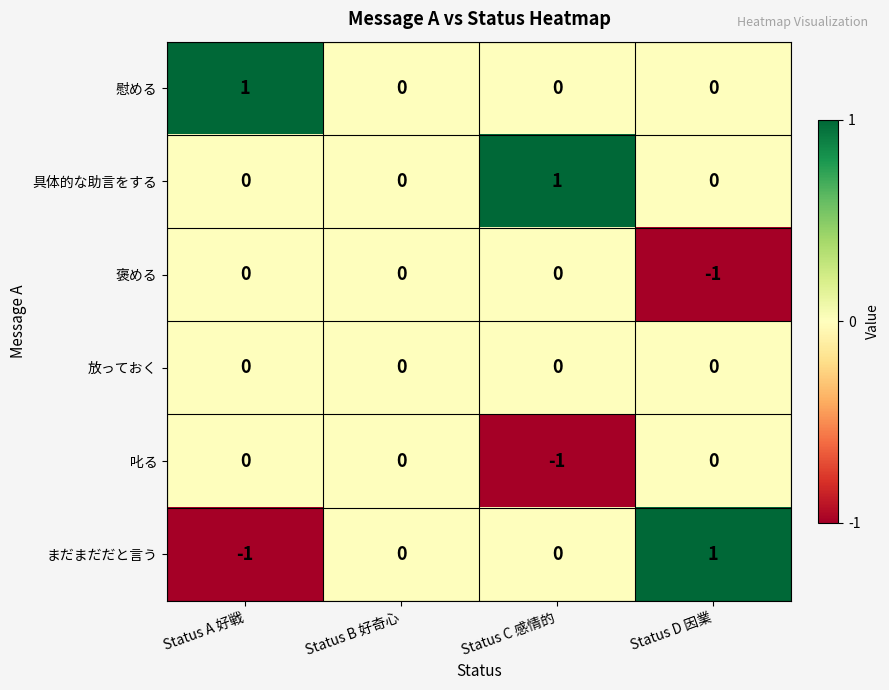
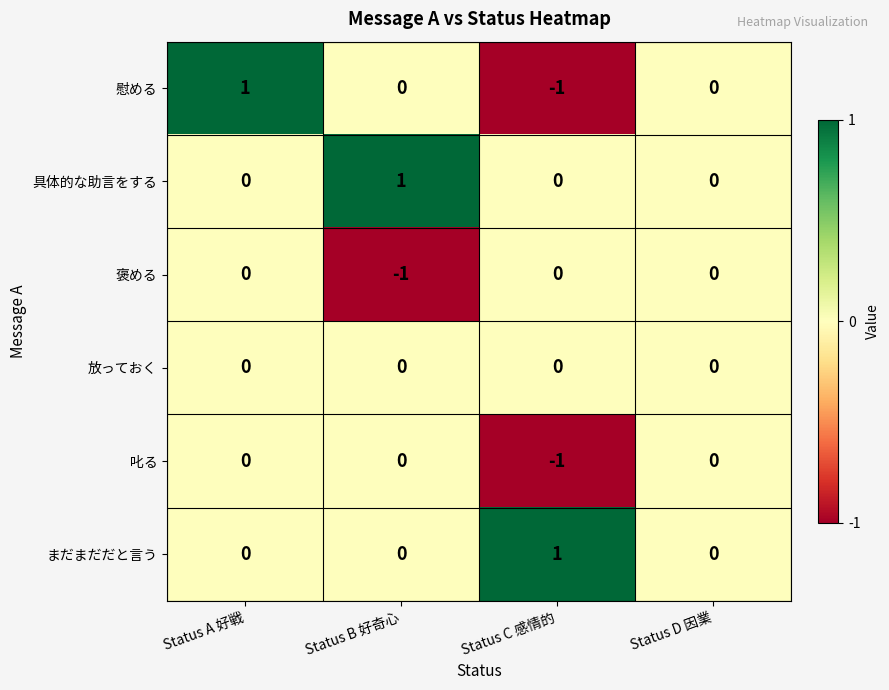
慰める, Status C 感情的: 0 -> -1
具体的な助言をする, Status B 好奇心: 0 -> 1
具体的な助言をする, Status C 感情的: 1 -> 0
褒める, Status B 好奇心: 0 -> -1
褒める, Status D 因業: -1 -> 0
まだまだだと言う, Status A 好戦: -1 -> 0
まだまだだと言う, Status C 感情的: 0 -> 1
まだまだだと言う, Status D 因業: 1 -> 0
